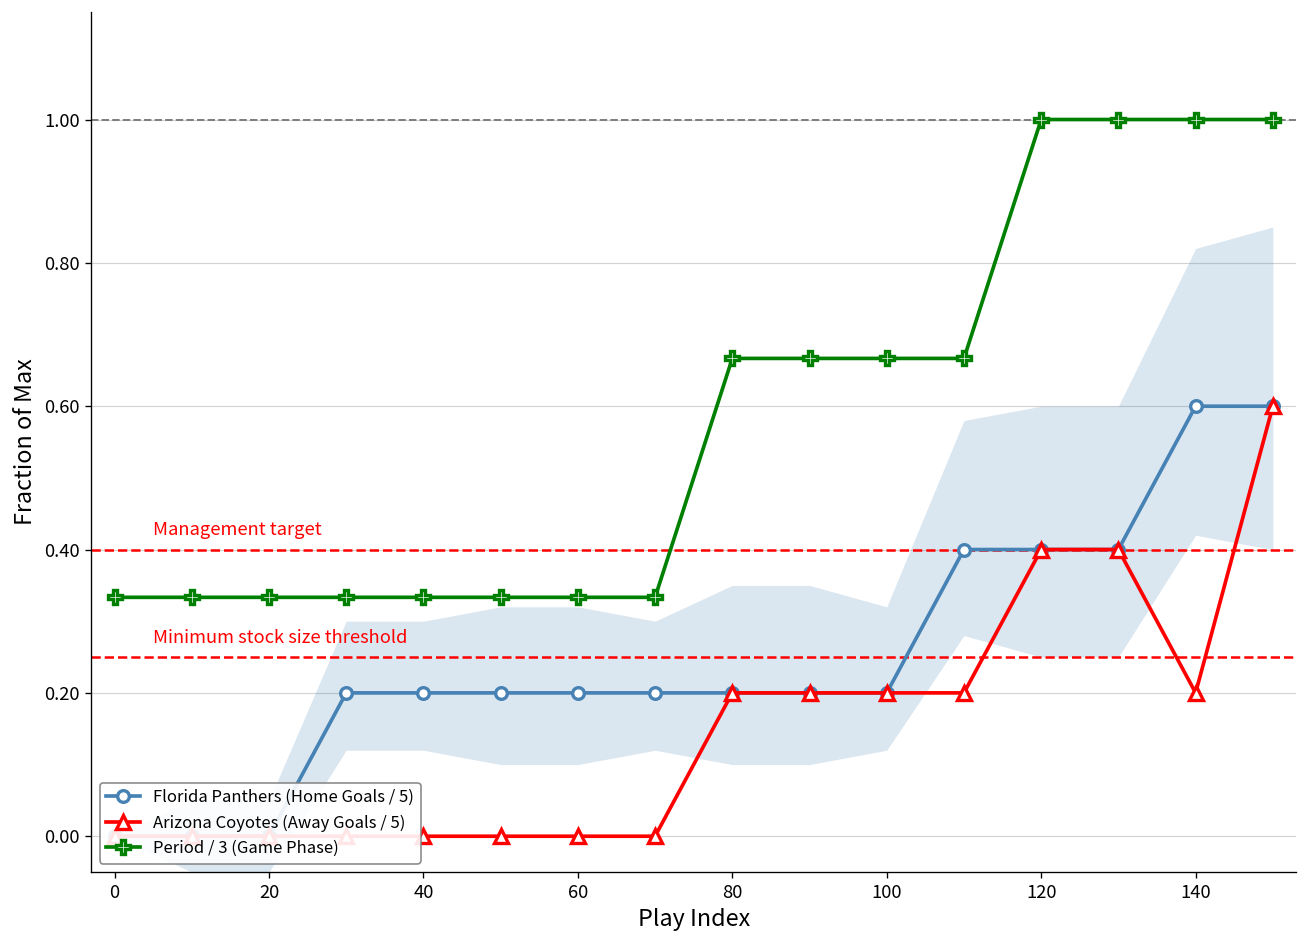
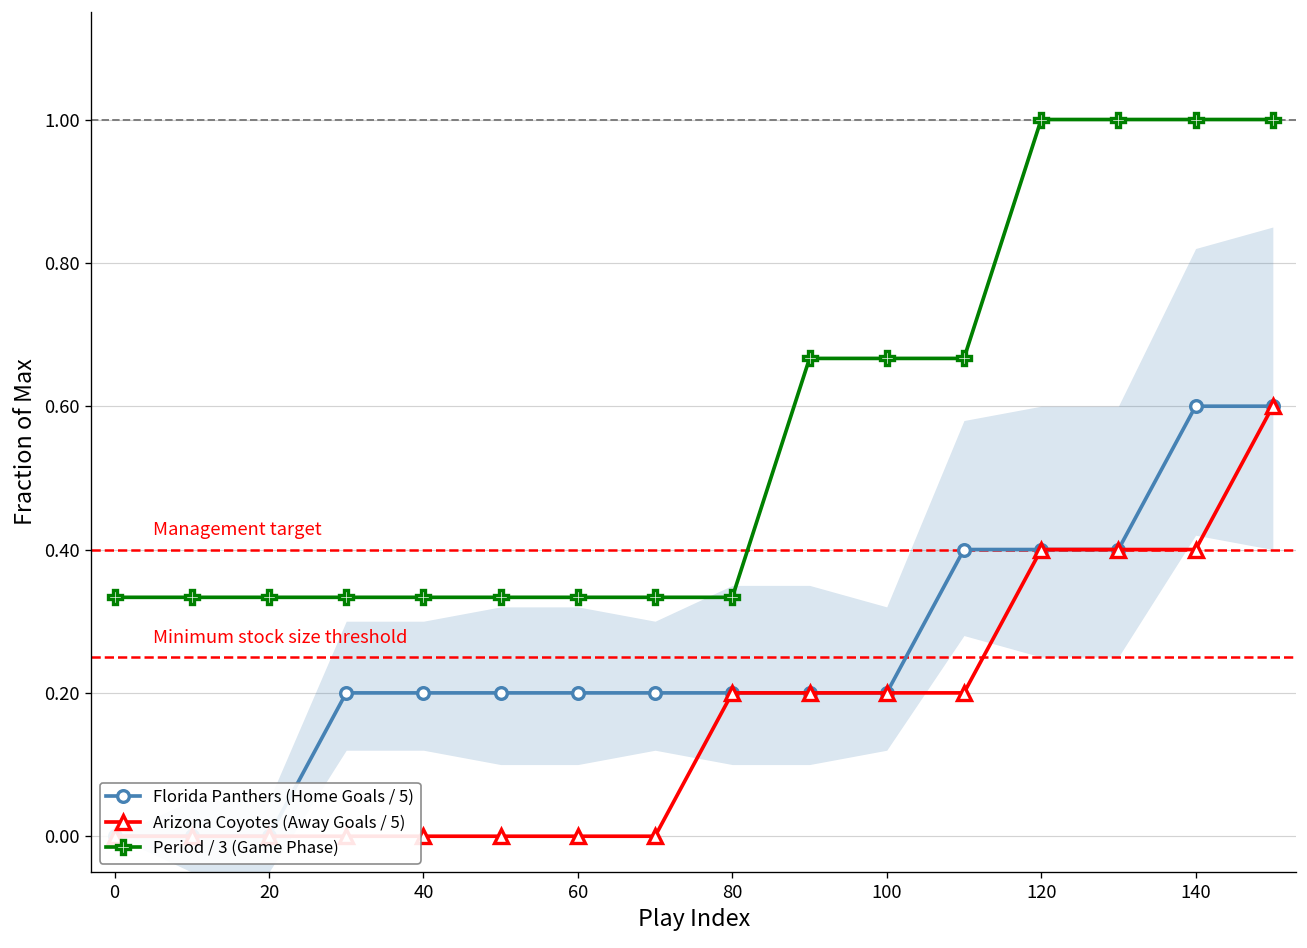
Period / 3 (Game Phase), 80: 0.67 -> 0.33
Arizona Coyotes (Away Goals / 5), 140: 0.20 -> 0.40
